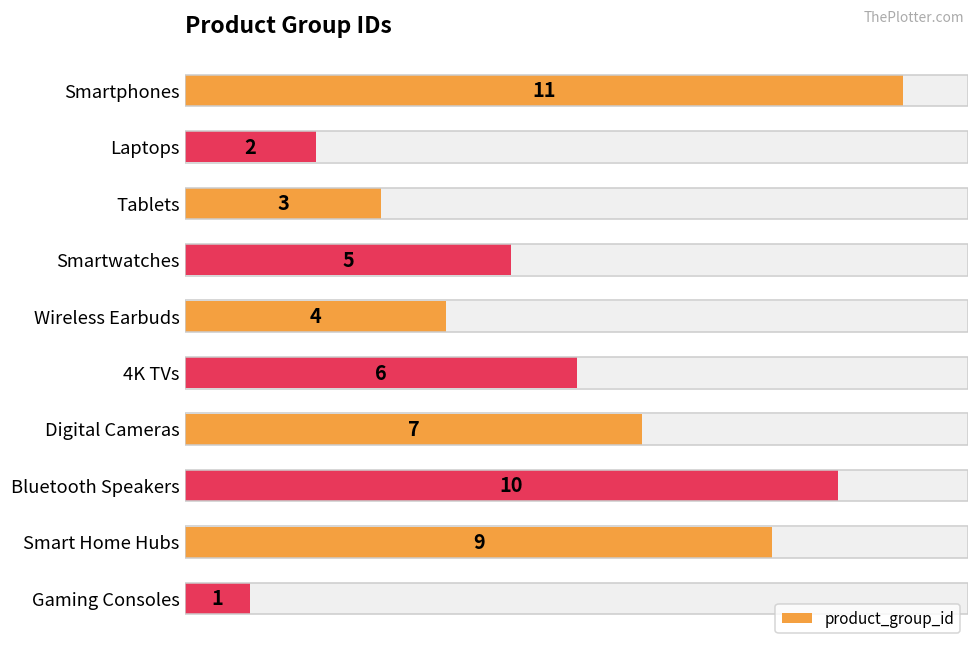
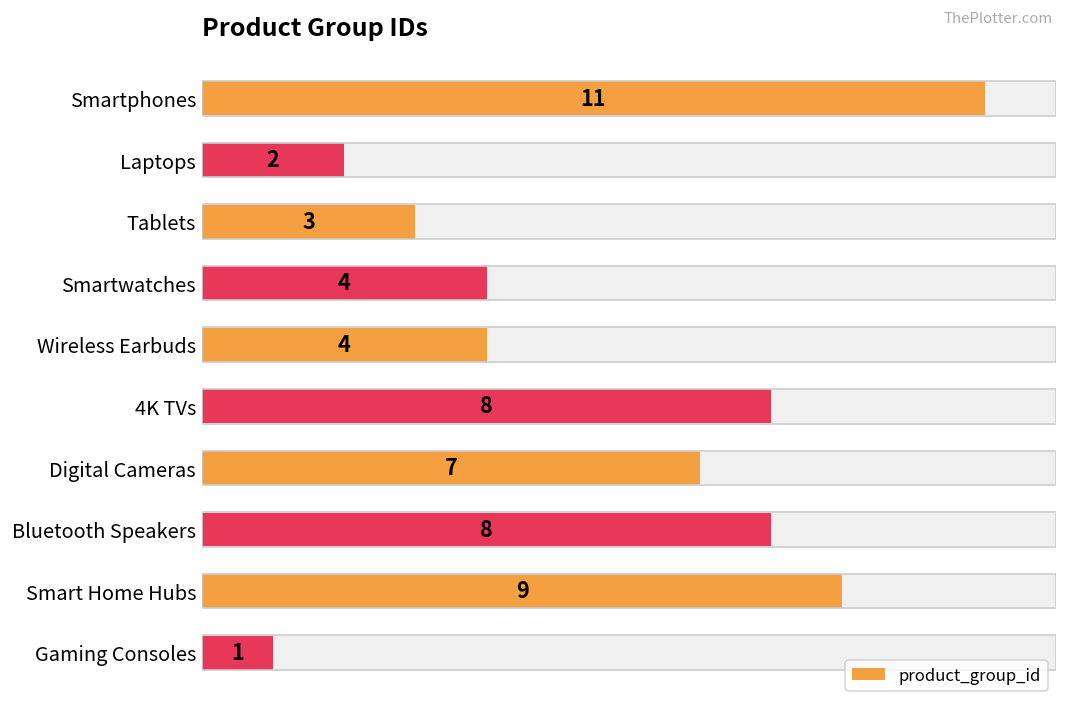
product_group_id, Smartwatches: 5 -> 4
product_group_id, 4K TVs: 6 -> 8
product_group_id, Bluetooth Speakers: 10 -> 8
